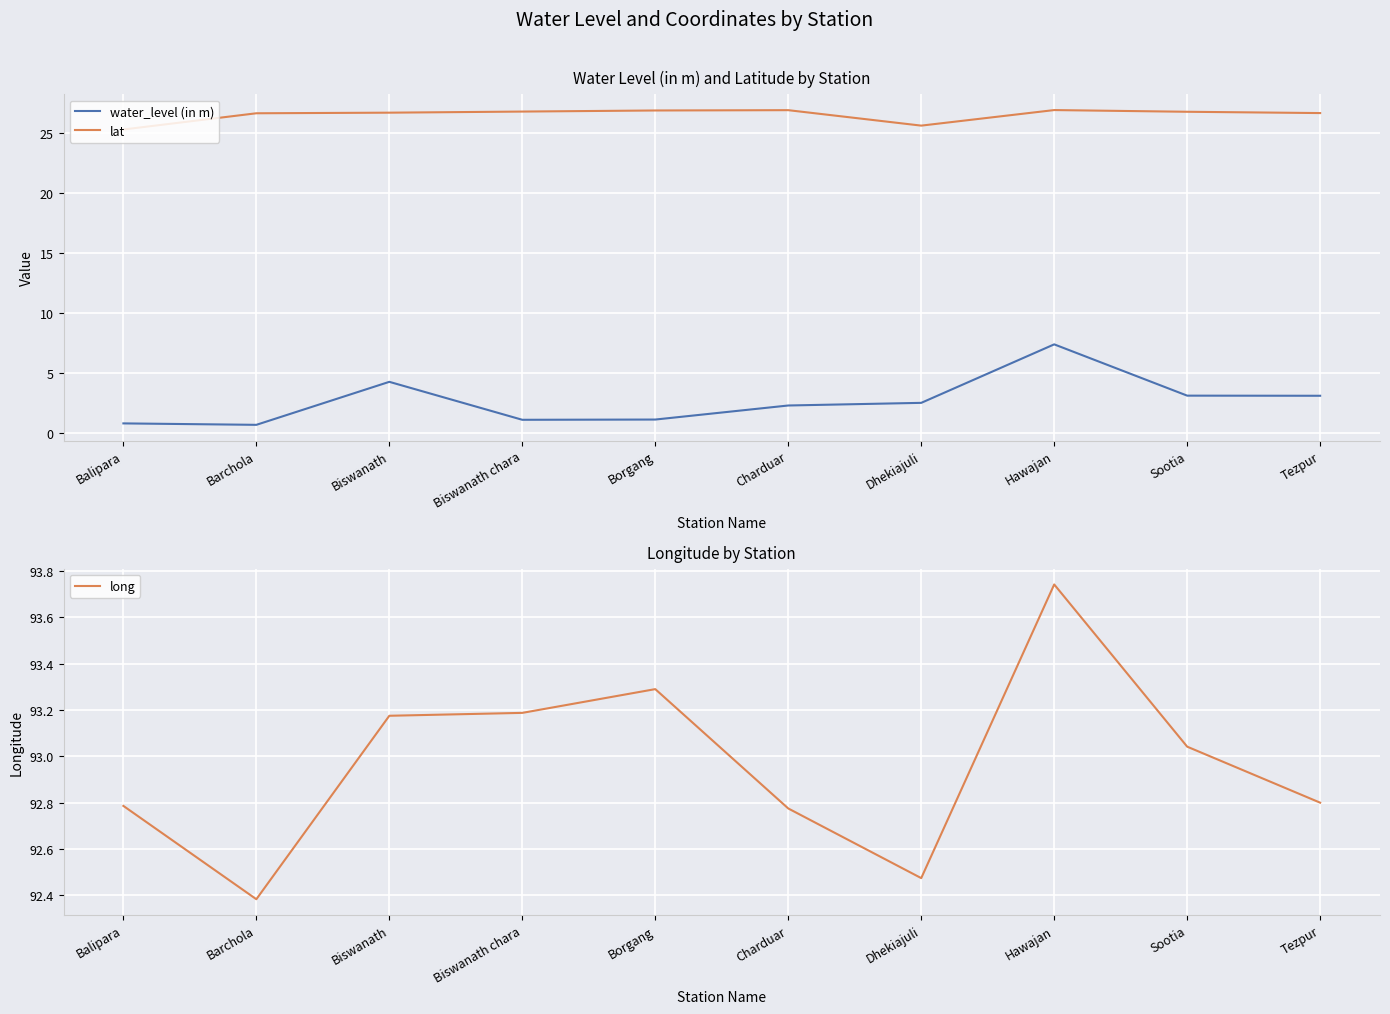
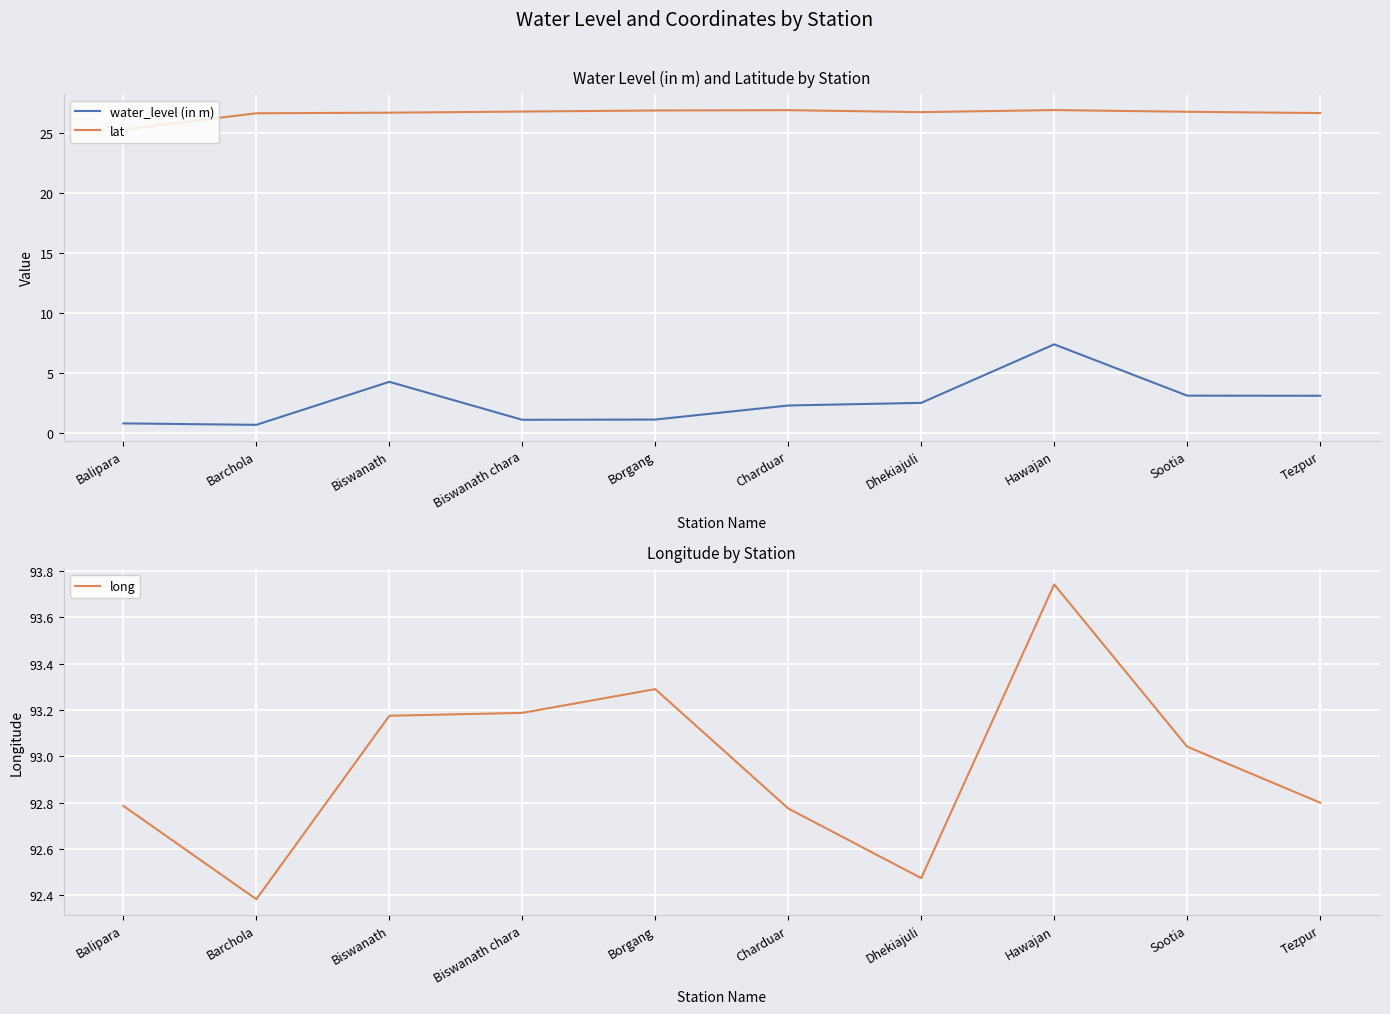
Water Level (in m) and Latitude by Station, lat, Dhekiajuli: 25.6 -> 26.7
